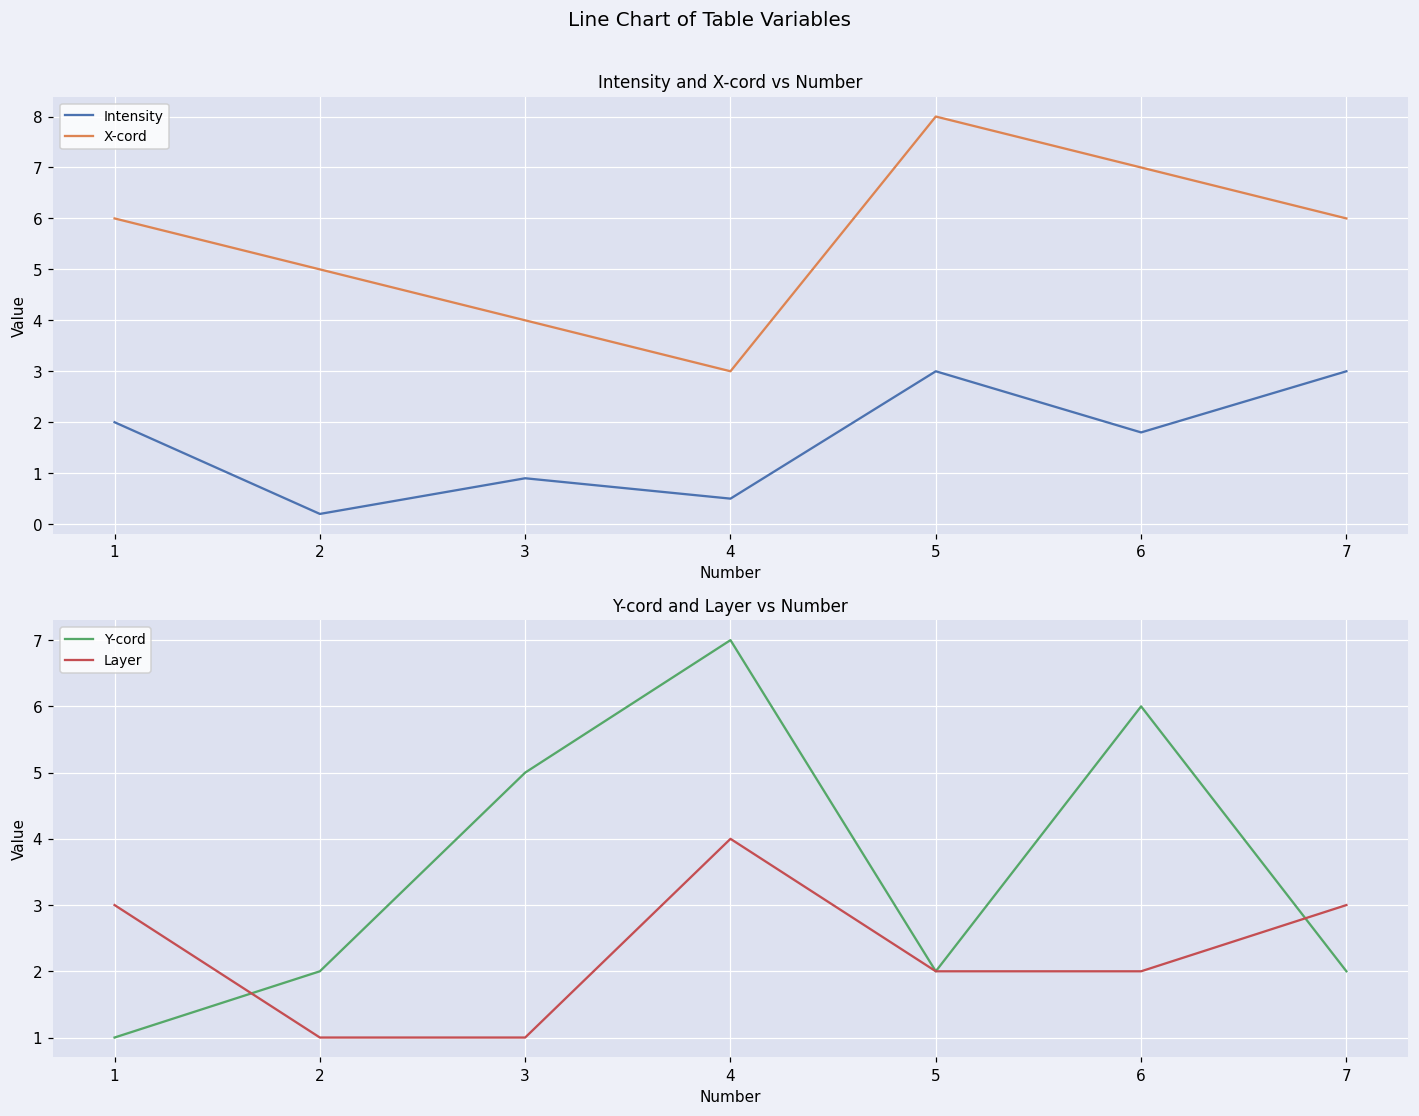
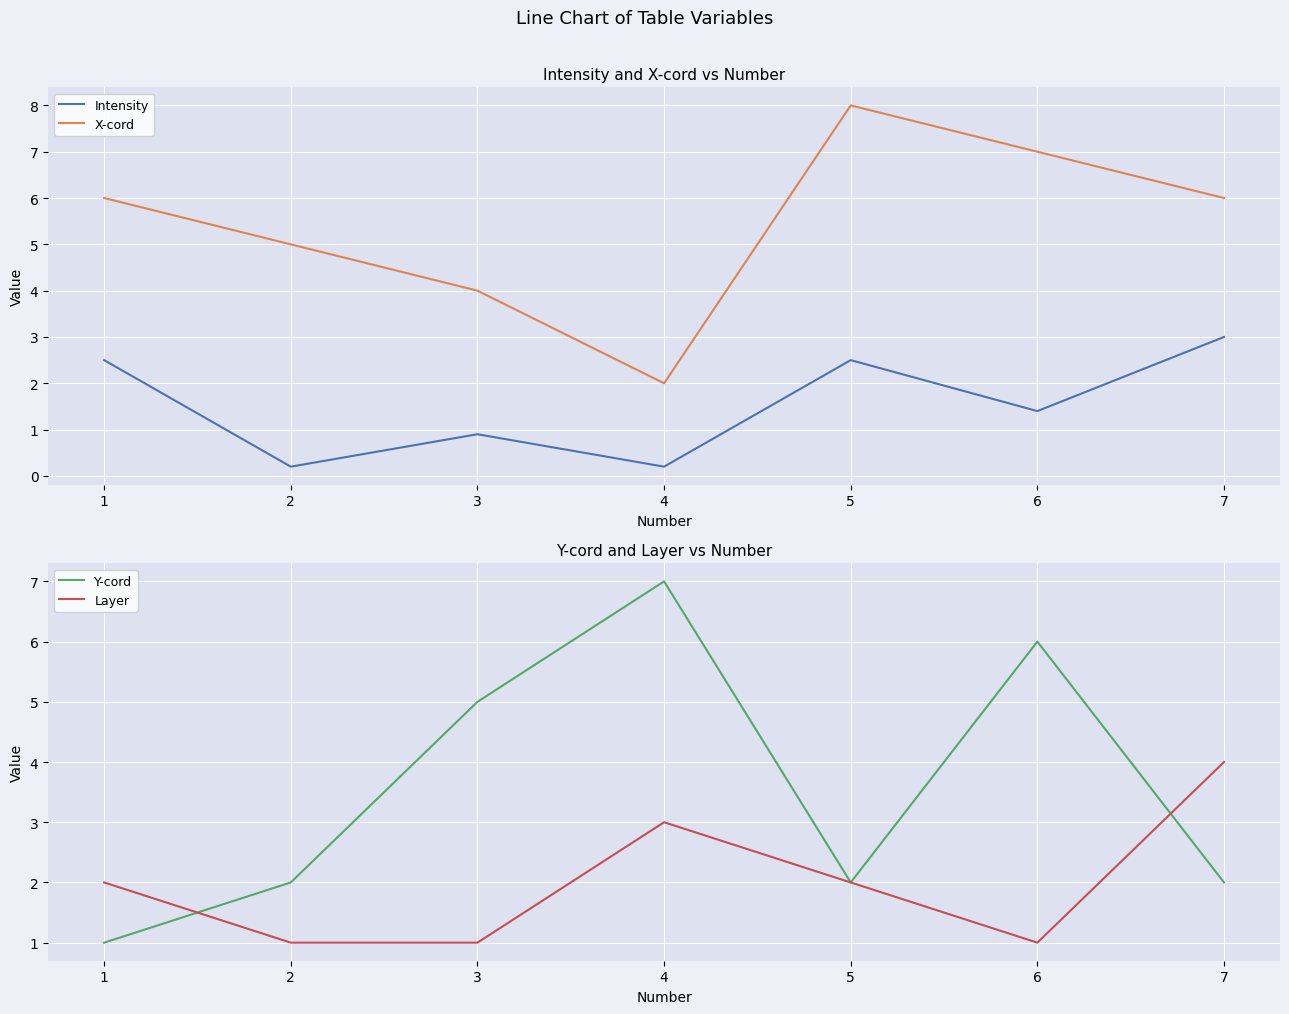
Intensity and X-cord vs Number, Intensity, 1: 2.0 -> 2.5
Intensity and X-cord vs Number, Intensity, 4: 0.5 -> 0.2
Intensity and X-cord vs Number, X-cord, 4: 3 -> 2
Intensity and X-cord vs Number, Intensity, 5: 3.0 -> 2.5
Intensity and X-cord vs Number, Intensity, 6: 1.8 -> 1.4
Y-cord and Layer vs Number, Layer, 1: 3 -> 2
Y-cord and Layer vs Number, Layer, 4: 4 -> 3
Y-cord and Layer vs Number, Layer, 6: 2 -> 1
Y-cord and Layer vs Number, Layer, 7: 3 -> 4
